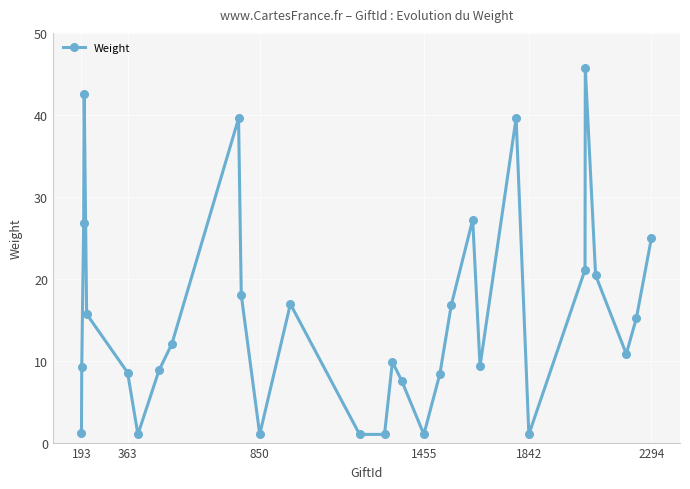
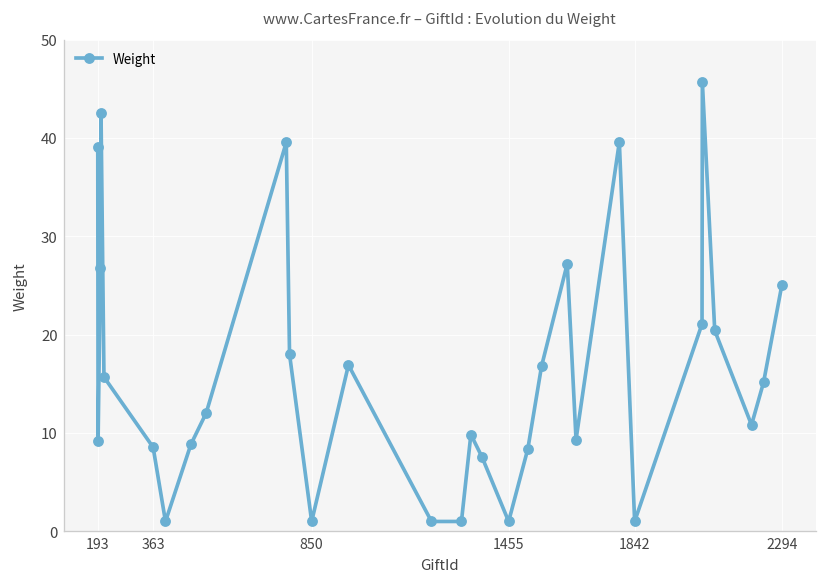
193: 1 -> 39
